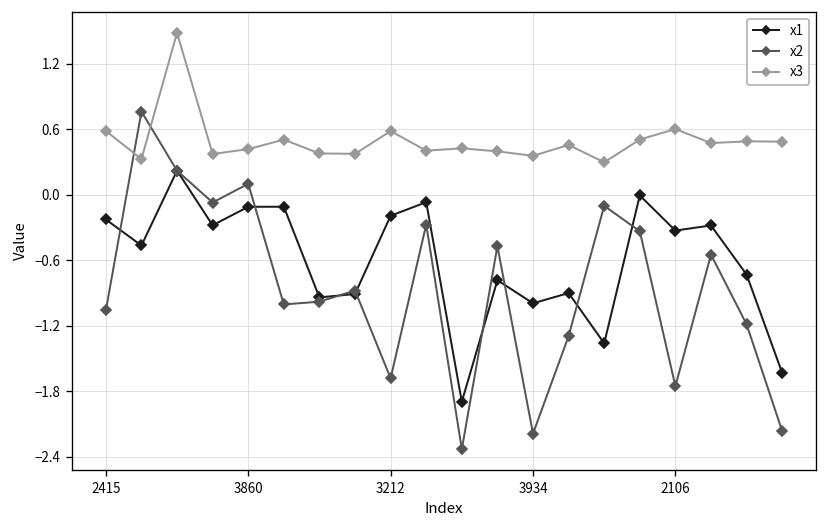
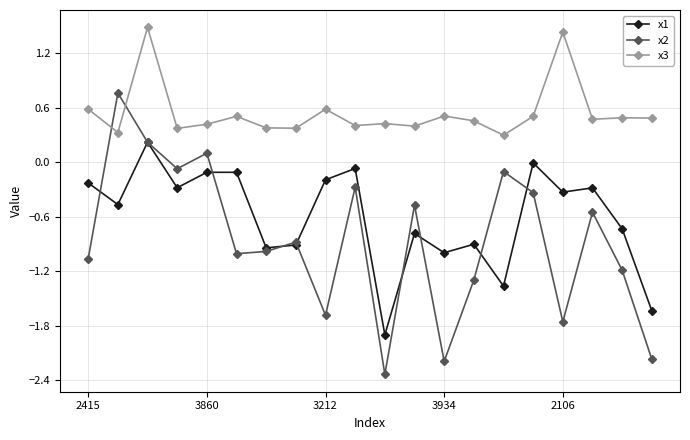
x3, 3934: 0.4 -> 0.5
x3, 2106: 0.6 -> 1.4
